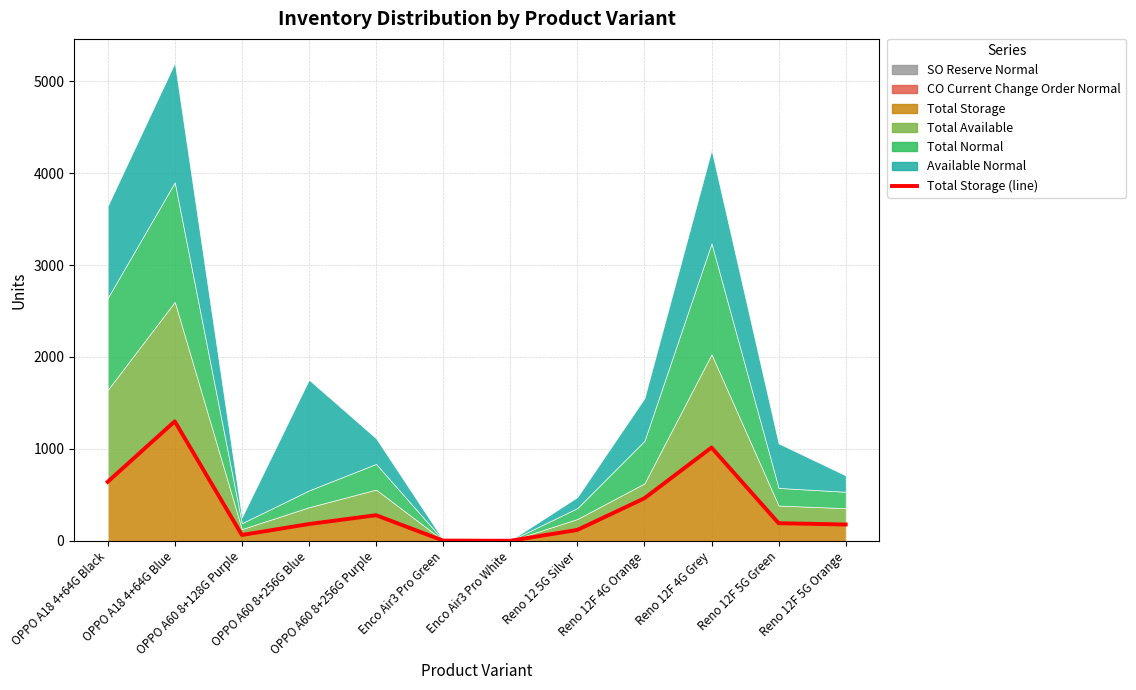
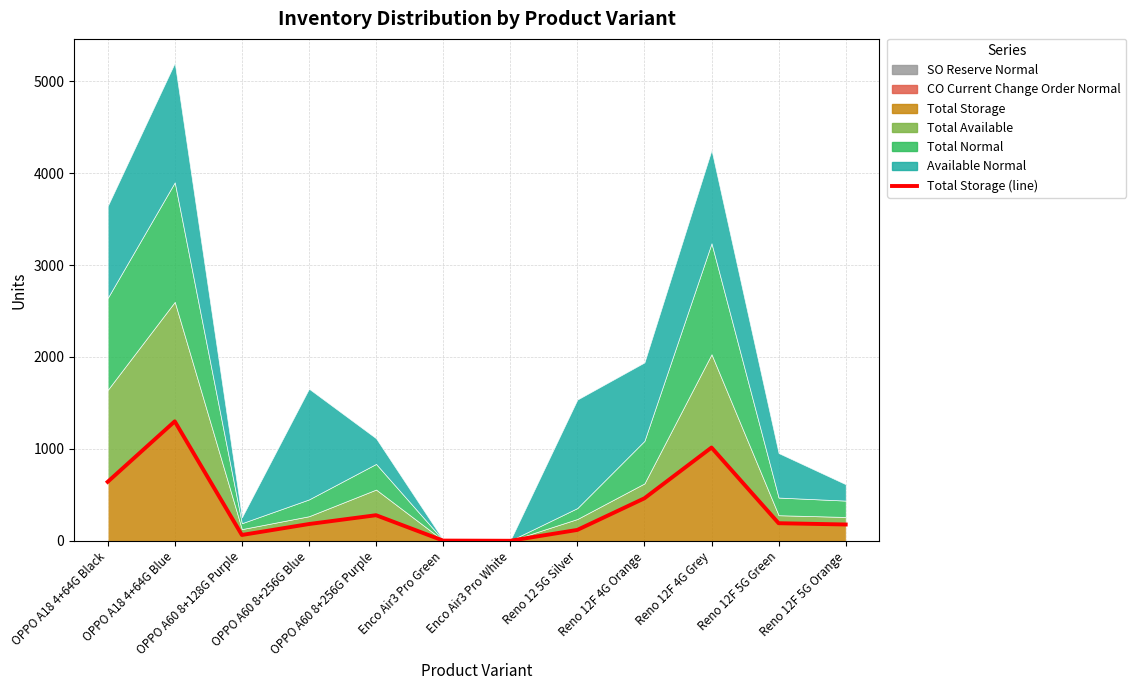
Total Available, OPPO A60 8+256G Blue: 200 -> 100
Available Normal, Reno 12 5G Silver: 100 -> 1200
Available Normal, Reno 12F 4G Orange: 500 -> 900
Total Available, Reno 12F 5G Green: 200 -> 100
Total Available, Reno 12F 5G Orange: 200 -> 100
